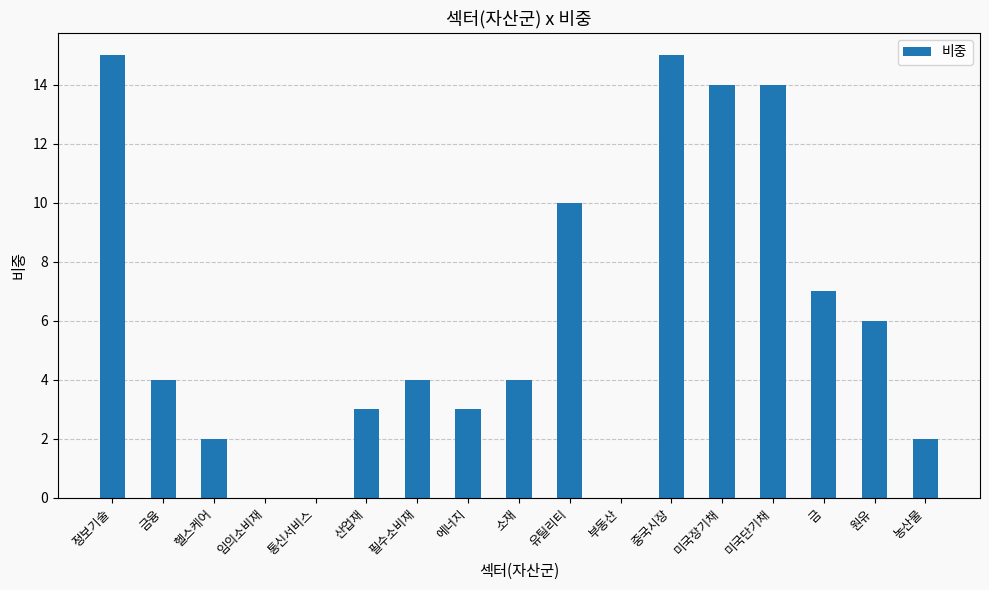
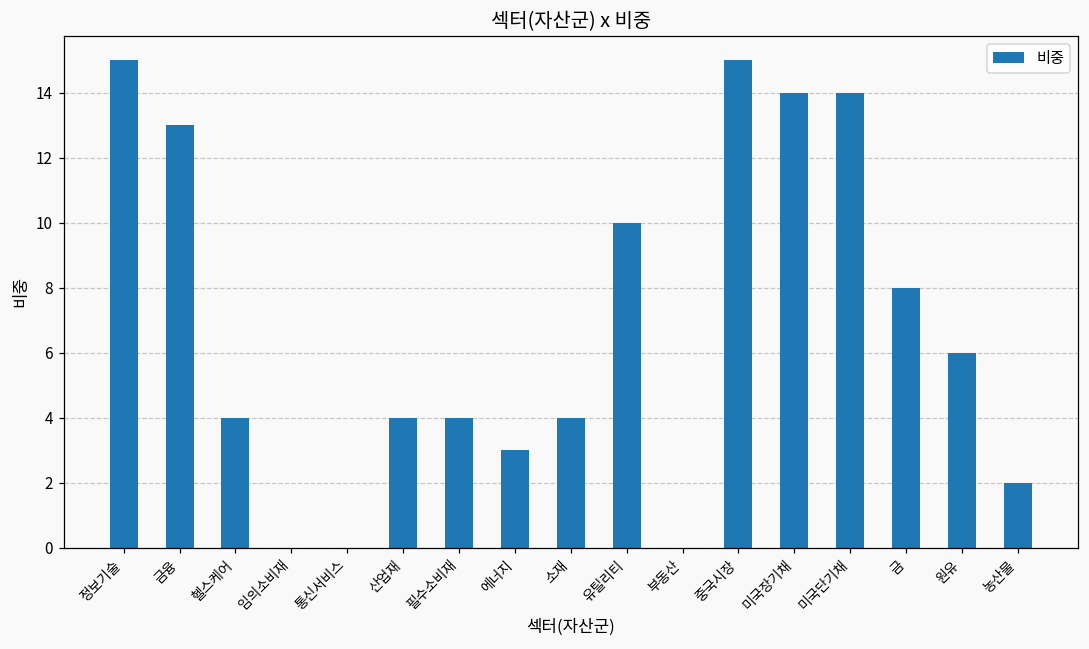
금융: 4 -> 13
헬스케어: 2 -> 4
산업재: 3 -> 4
금: 7 -> 8
